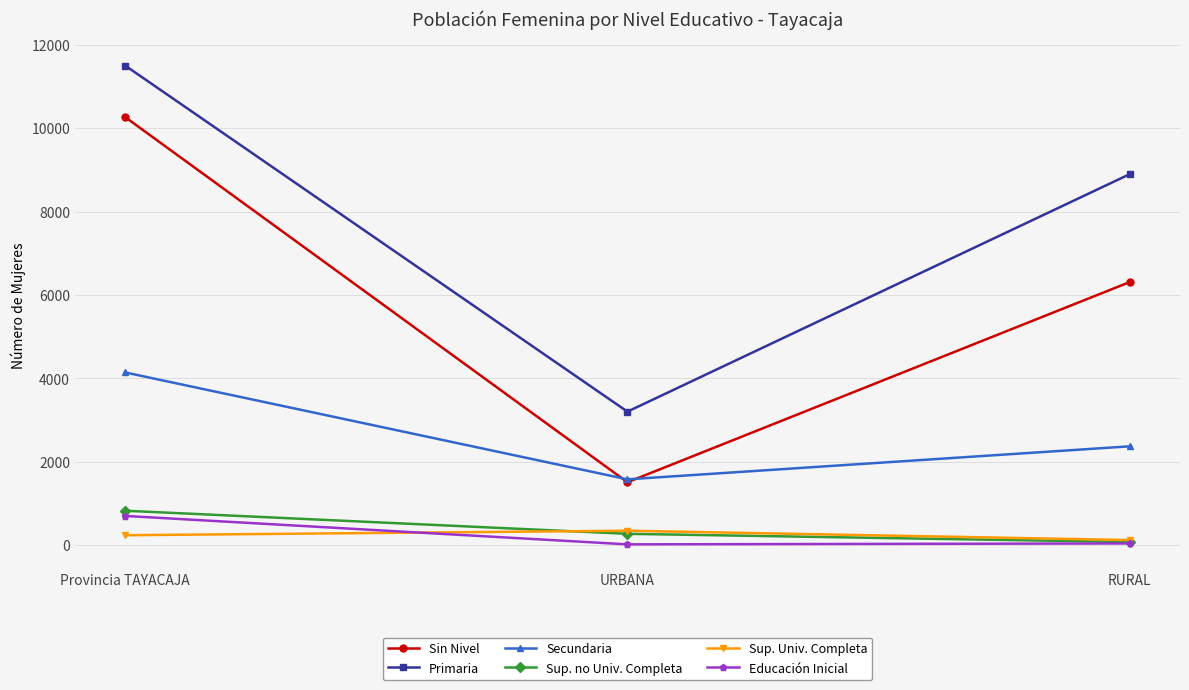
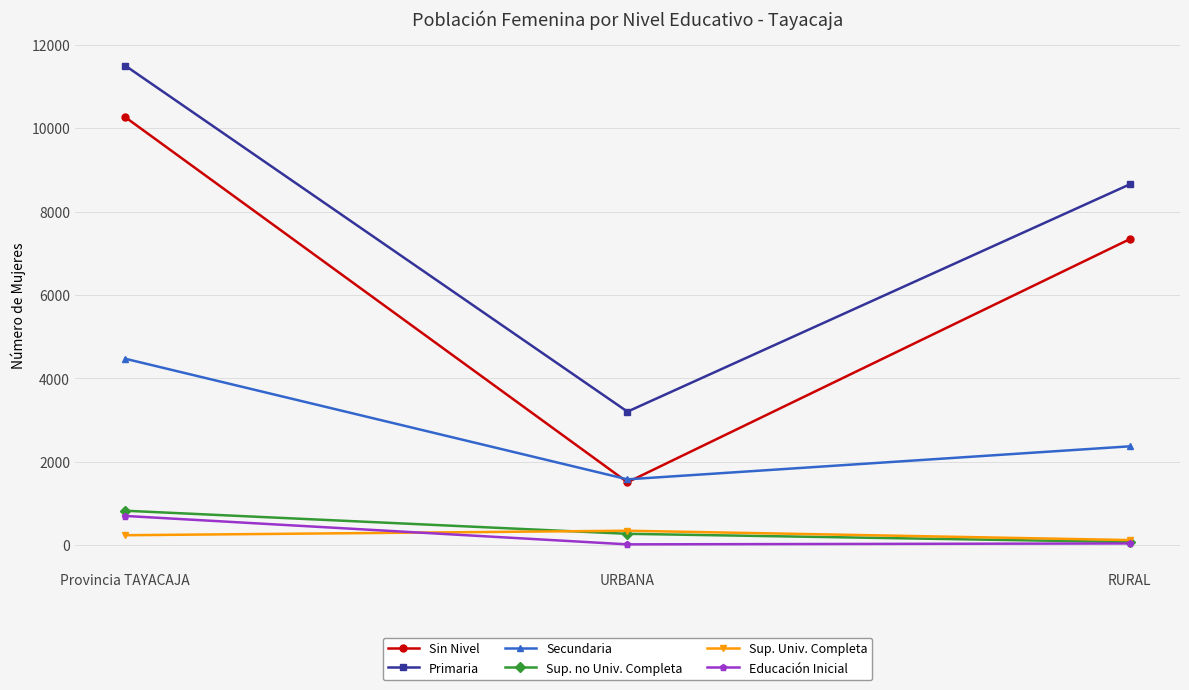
Secundaria, Provincia TAYACAJA: 4100 -> 4500
Sin Nivel, RURAL: 6300 -> 7300
Primaria, RURAL: 8900 -> 8700
